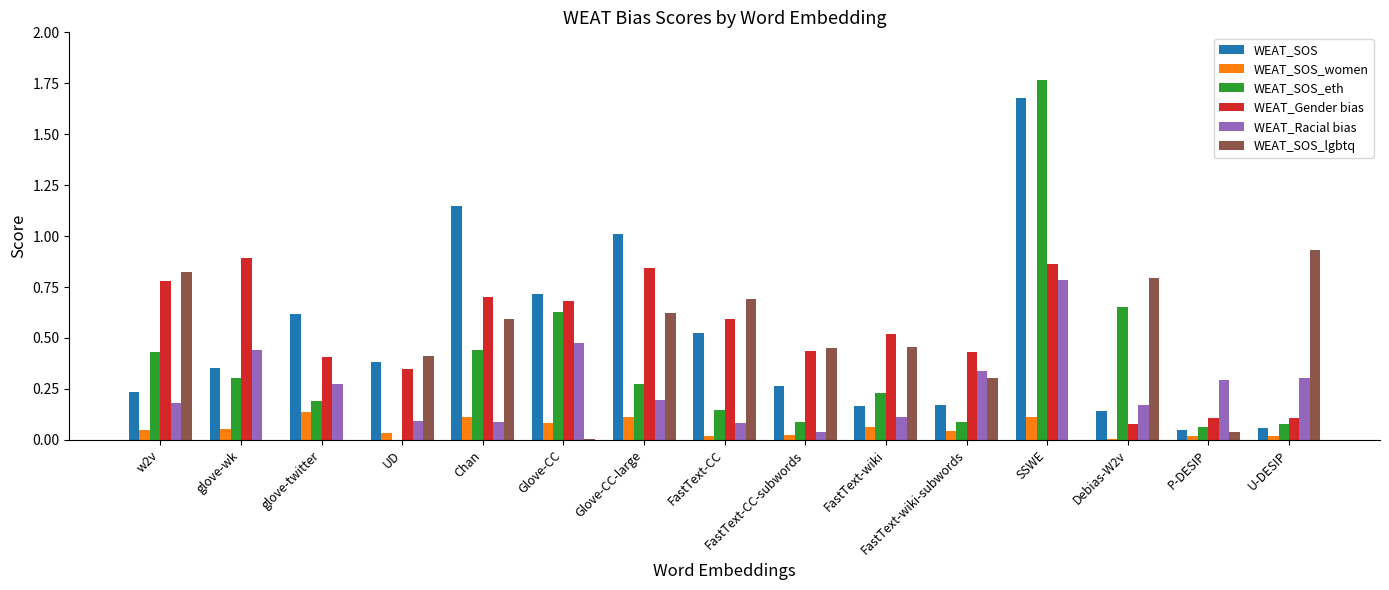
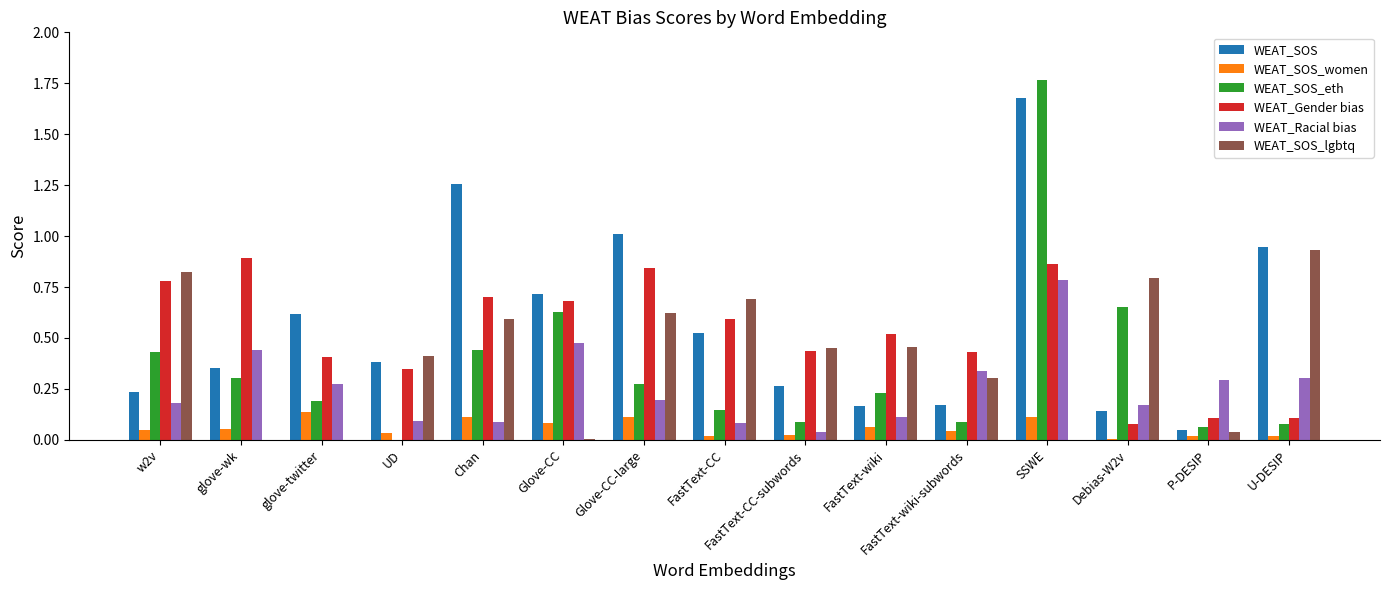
WEAT_SOS, Chan: 1.15 -> 1.25
WEAT_SOS, U-DESIP: 0.06 -> 0.95
